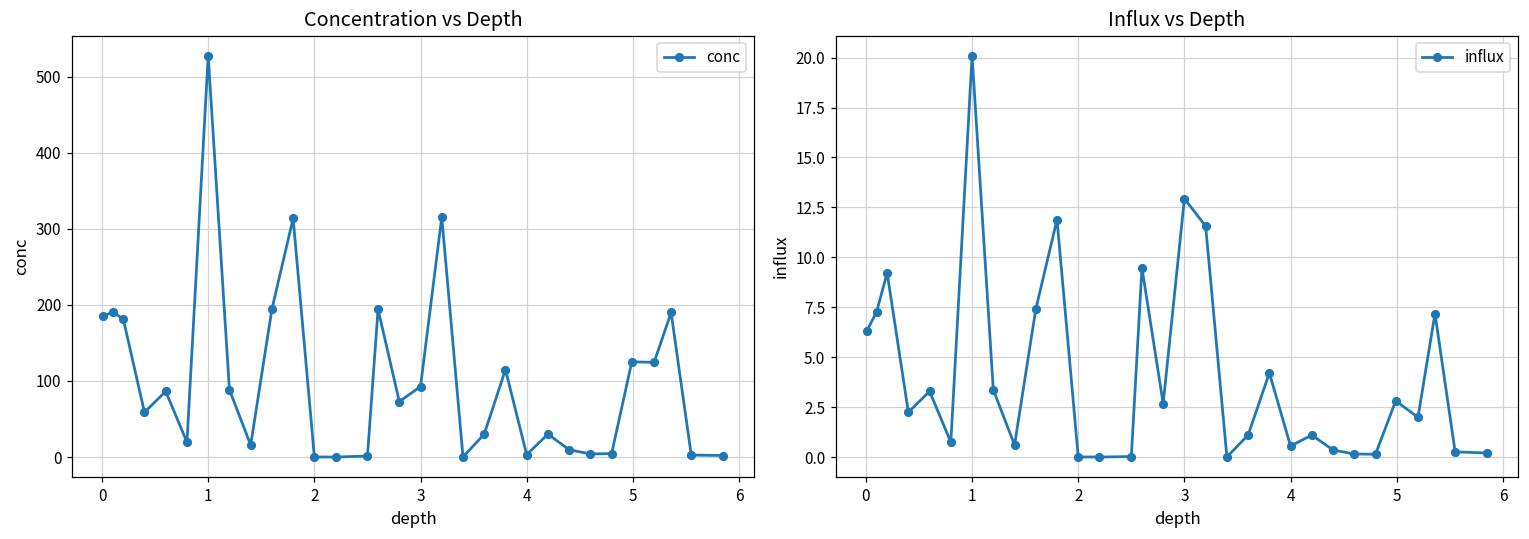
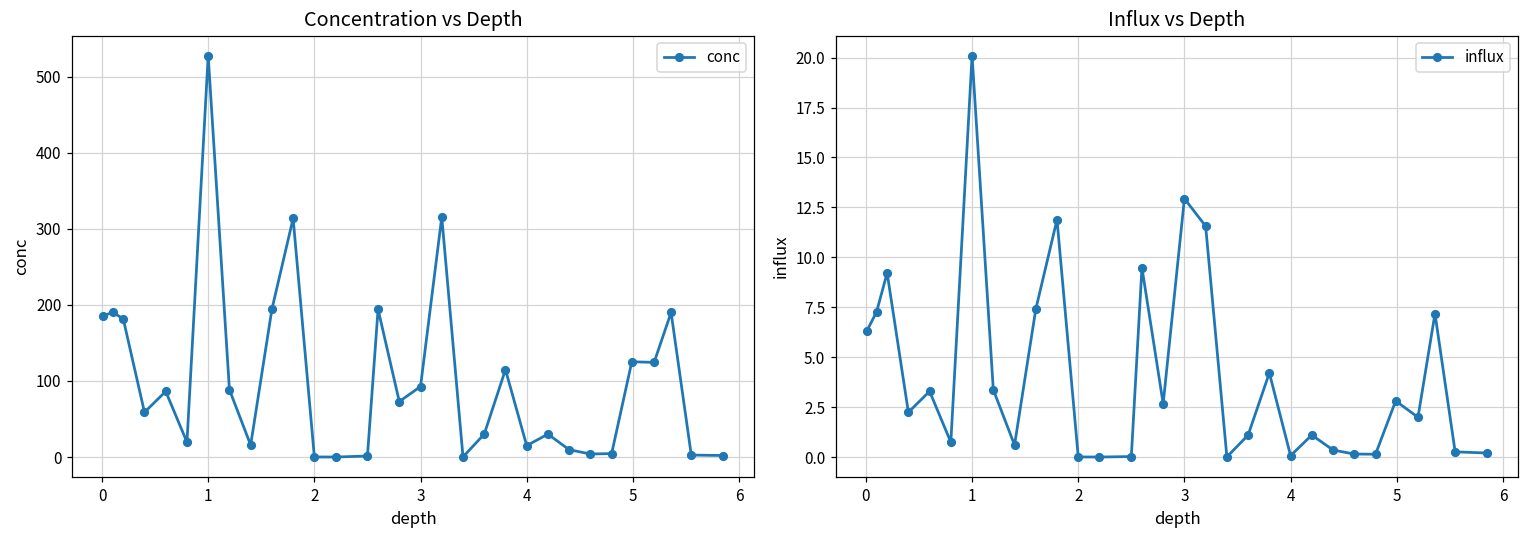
Concentration vs Depth, 4: 0 -> 20
Influx vs Depth, 4: 0.6 -> 0.1
